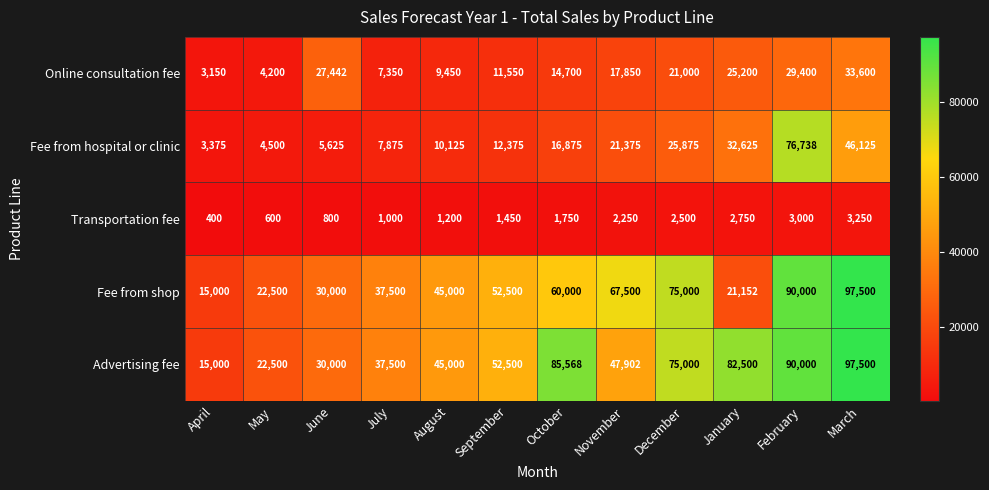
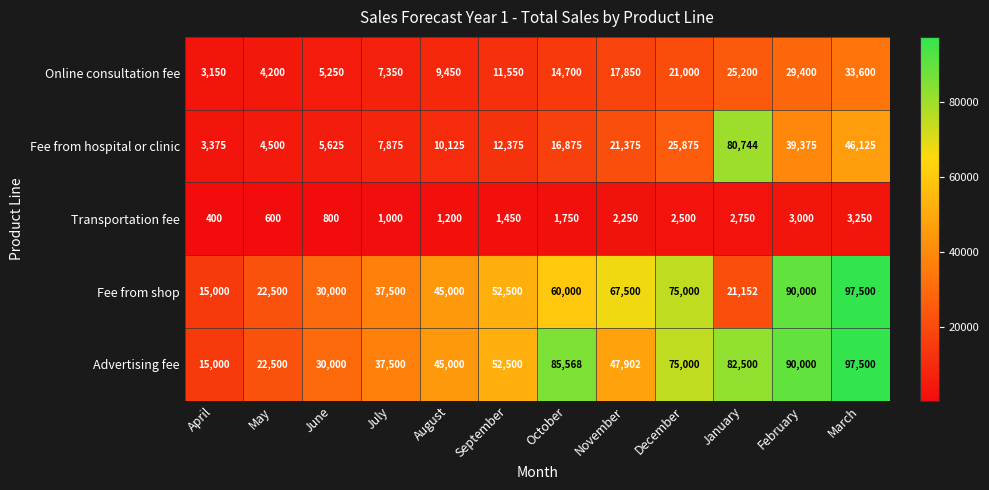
Online consultation fee, June: 27,442 -> 5,250
Fee from hospital or clinic, January: 32,625 -> 80,744
Fee from hospital or clinic, February: 76,738 -> 39,375
